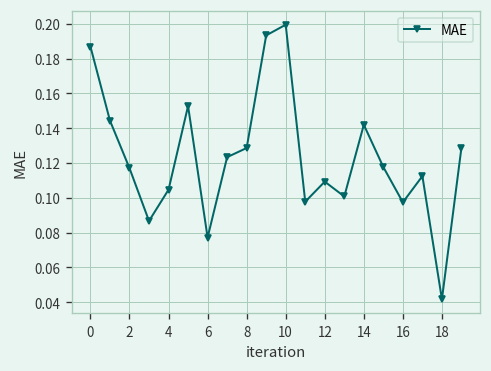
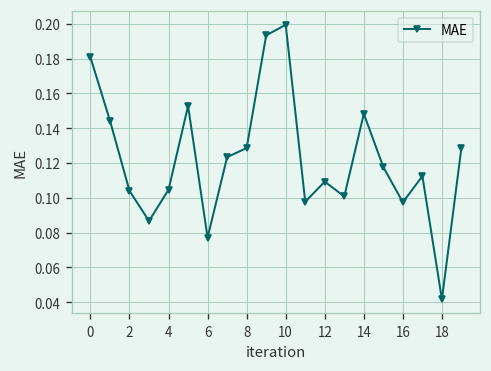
0: 0.187 -> 0.181
2: 0.117 -> 0.104
14: 0.142 -> 0.148
